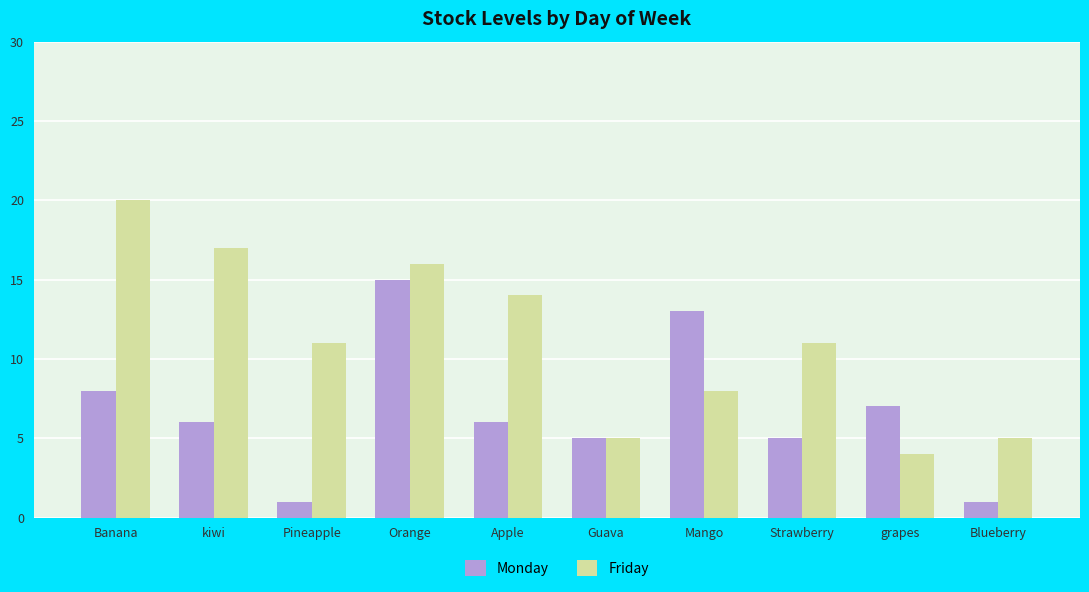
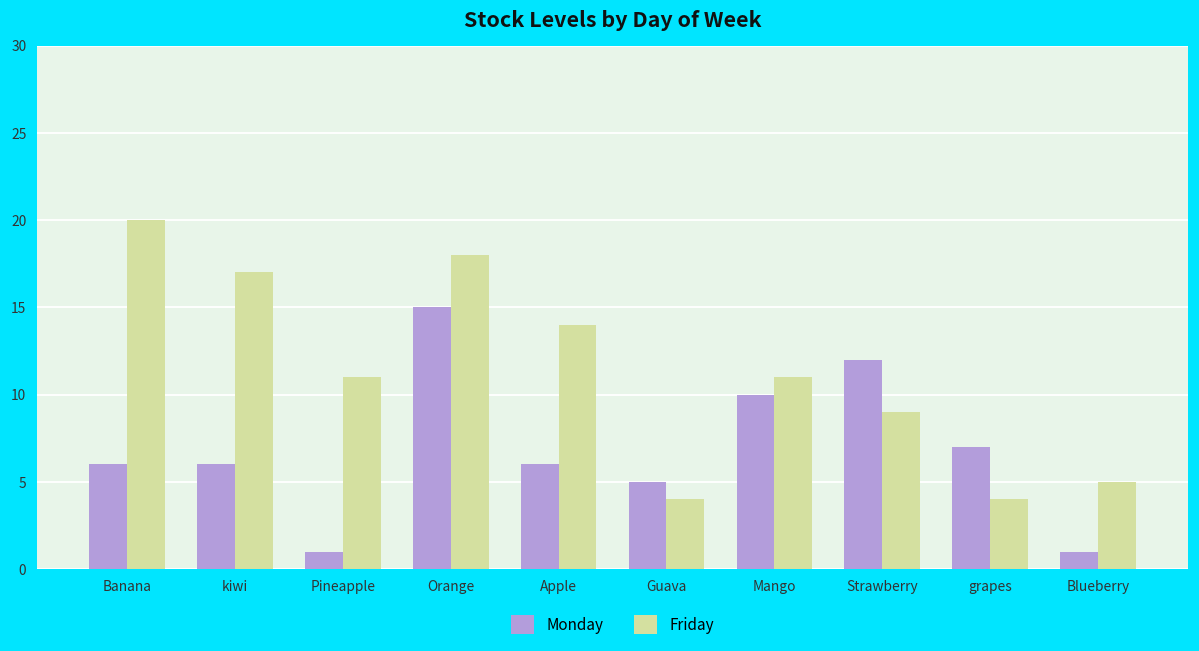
Monday, Banana: 8 -> 6
Friday, Orange: 16 -> 18
Friday, Guava: 5 -> 4
Monday, Mango: 13 -> 10
Friday, Mango: 8 -> 11
Monday, Strawberry: 5 -> 12
Friday, Strawberry: 11 -> 9
